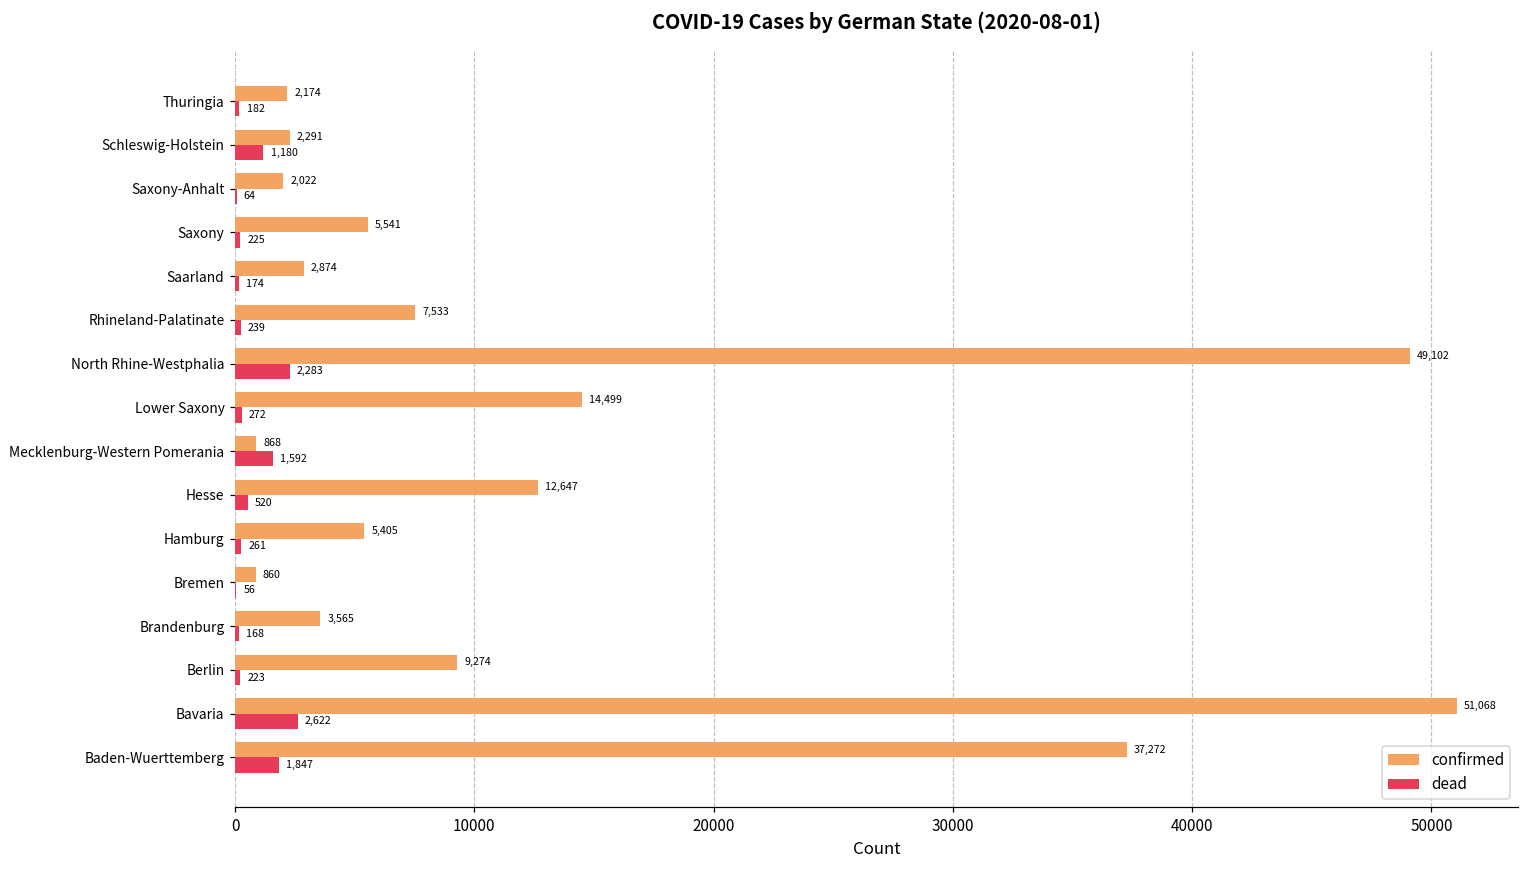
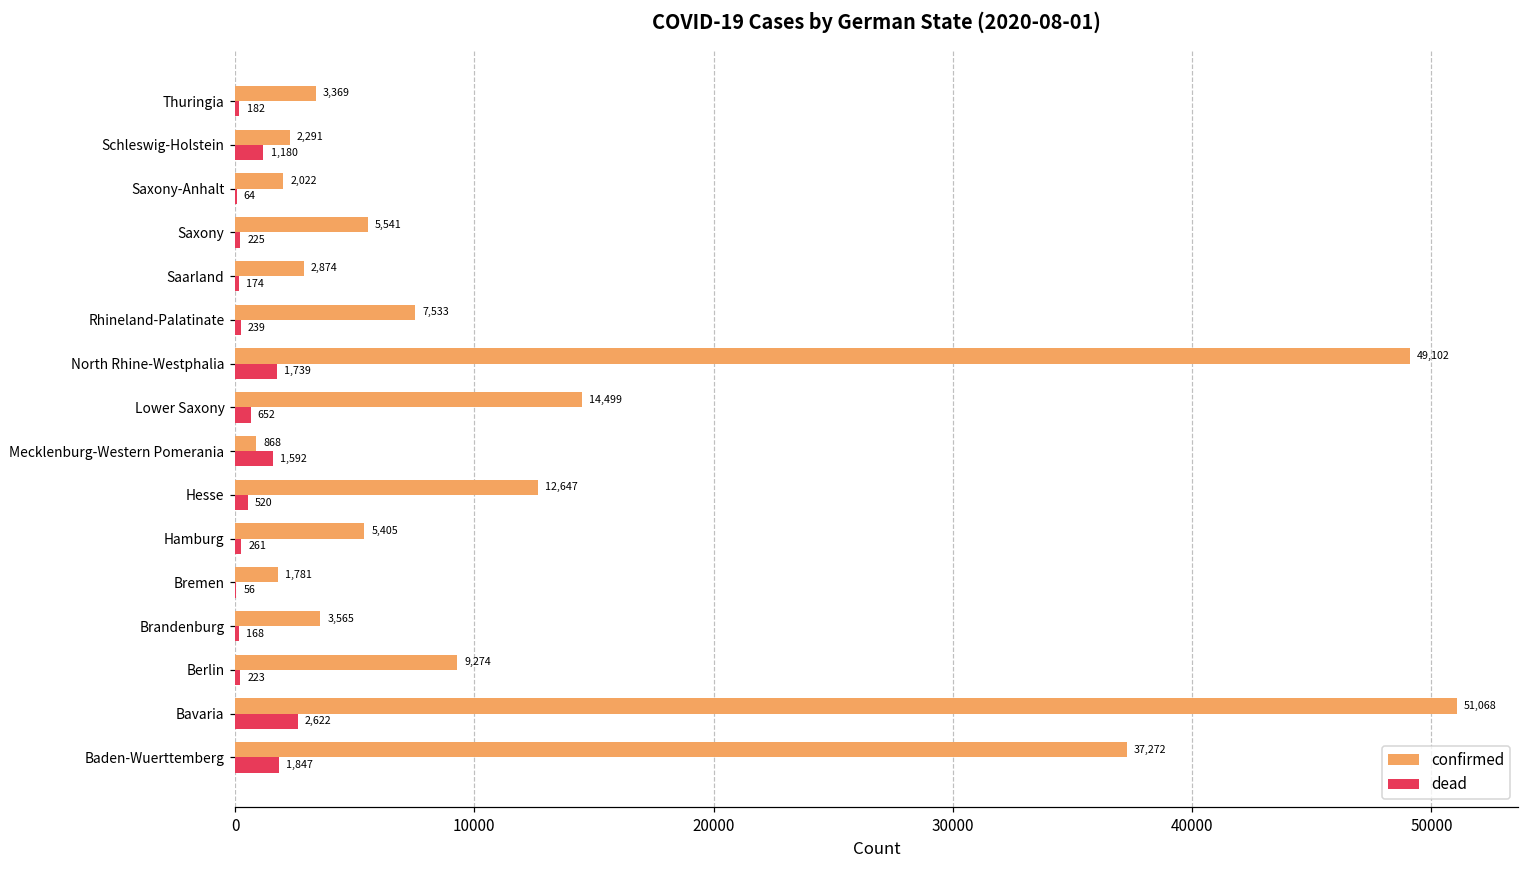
confirmed, Thuringia: 2,174 -> 3,369
dead, North Rhine-Westphalia: 2,283 -> 1,739
dead, Lower Saxony: 272 -> 652
confirmed, Bremen: 860 -> 1,781
